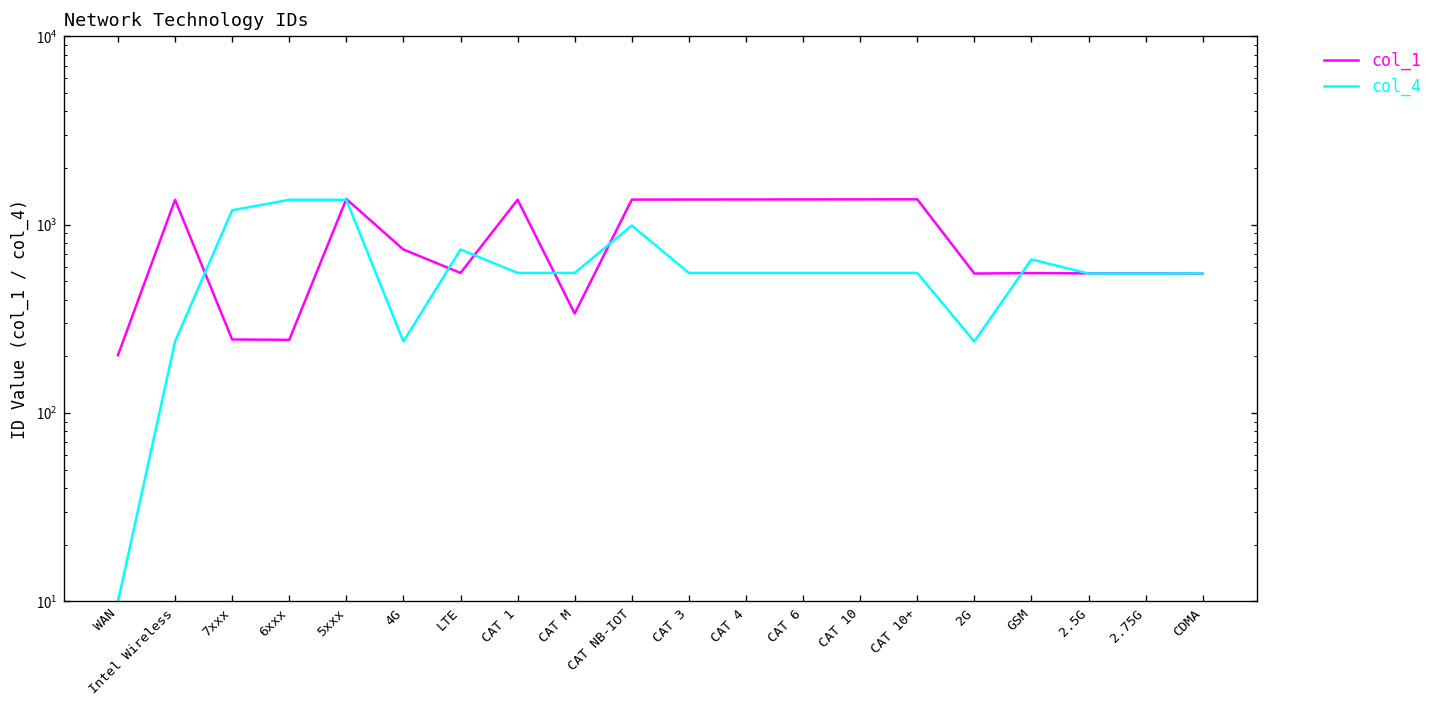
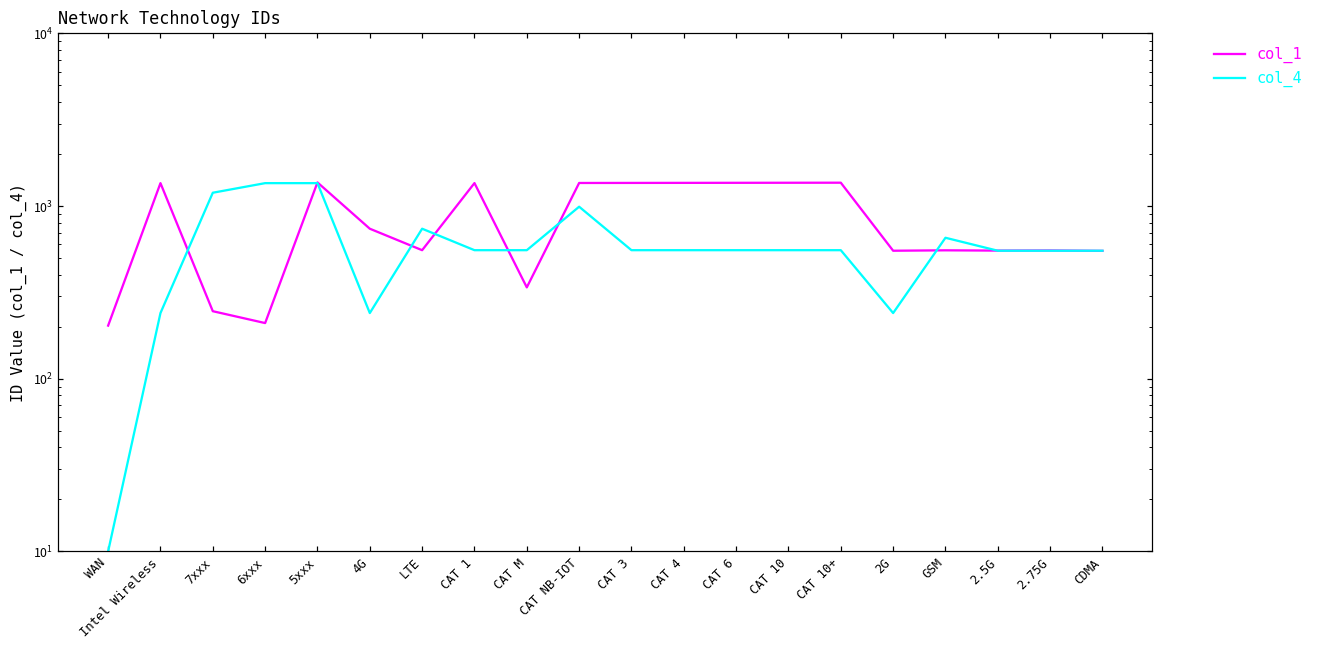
col_1, 6xxx: 250 -> 210
